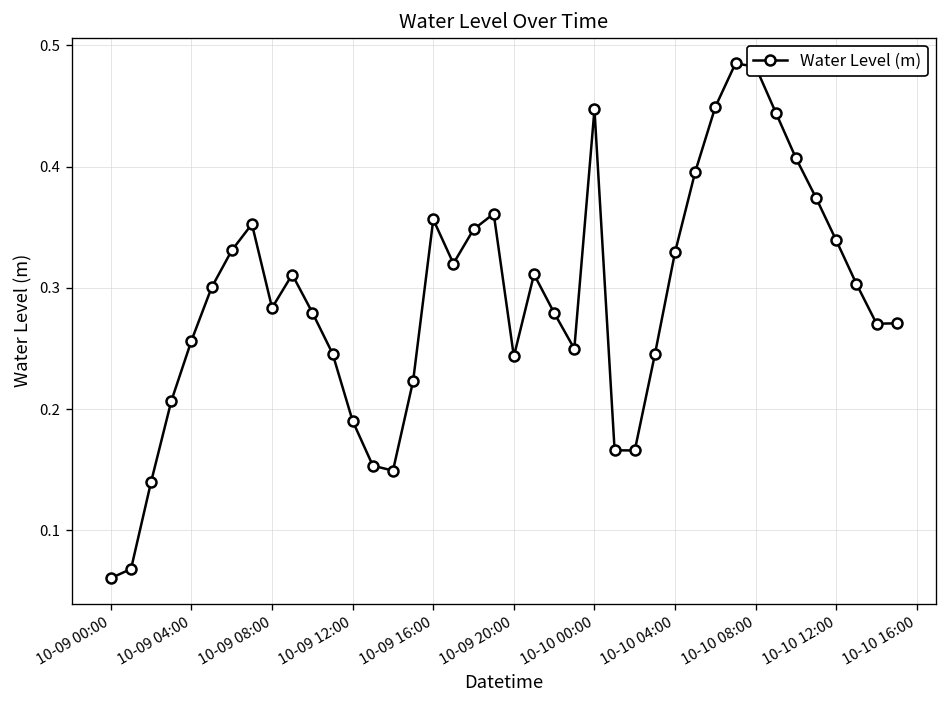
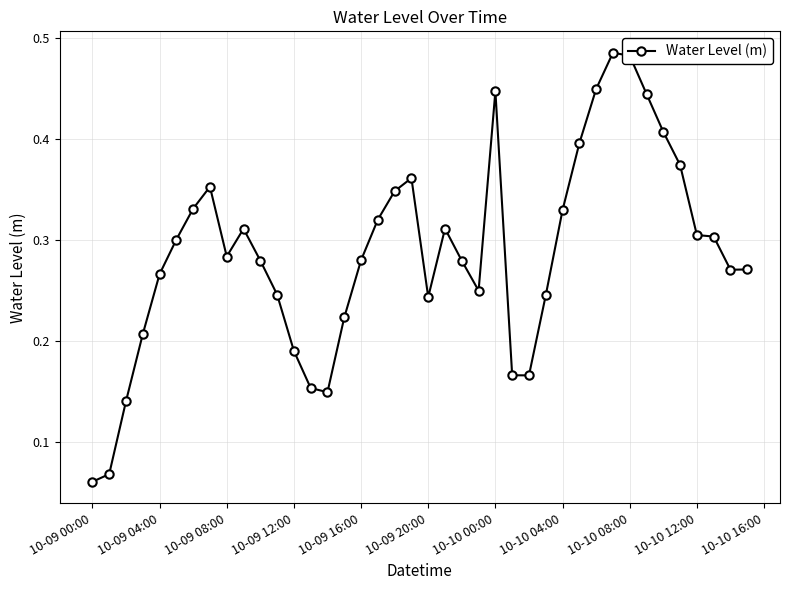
10-09 04:00: 0.257 -> 0.266
10-09 16:00: 0.356 -> 0.280
10-10 12:00: 0.339 -> 0.305
